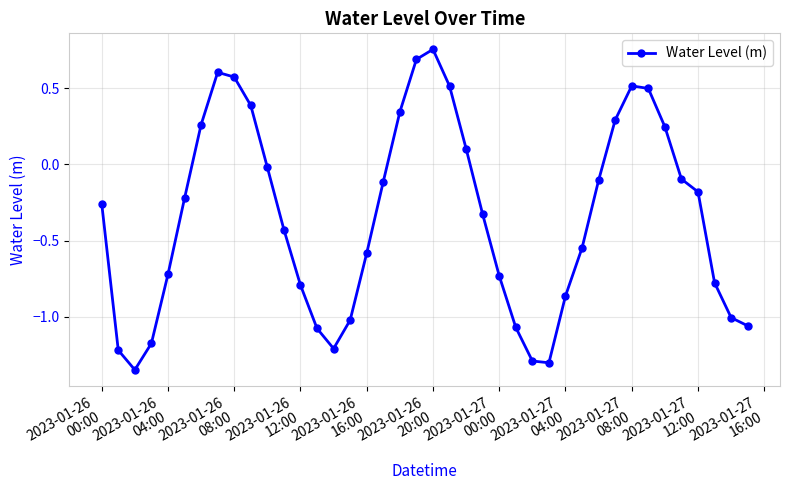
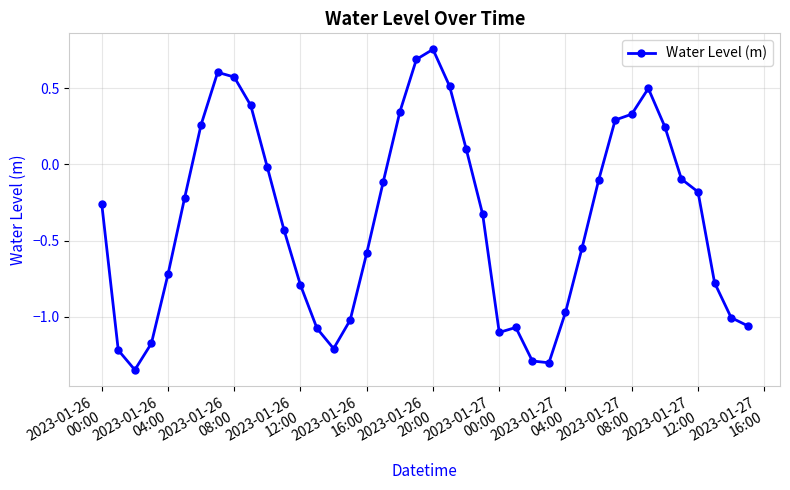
2023-01-27 00:00: -0.73 -> -1.10
2023-01-27 04:00: -0.86 -> -0.97
2023-01-27 08:00: 0.52 -> 0.33
